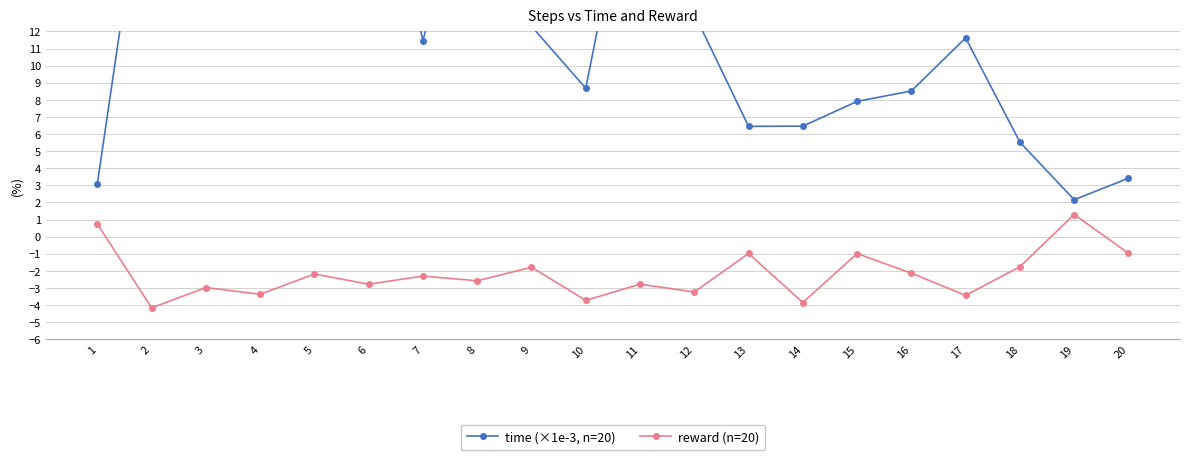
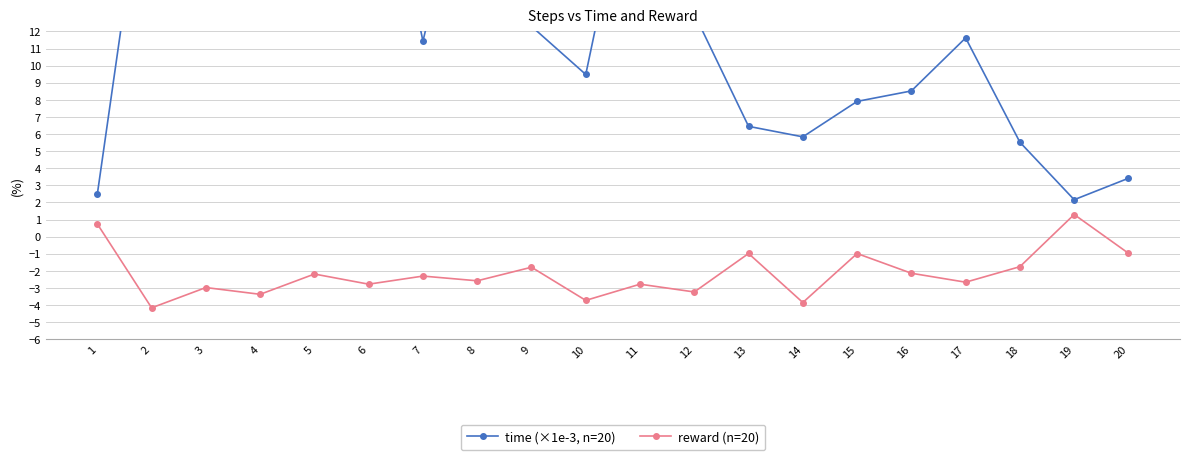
time (×1e-3, n=20), 1: 3.1 -> 2.5
time (×1e-3, n=20), 10: 8.7 -> 9.5
time (×1e-3, n=20), 14: 6.5 -> 5.8
reward (n=20), 17: -3.4 -> -2.7
